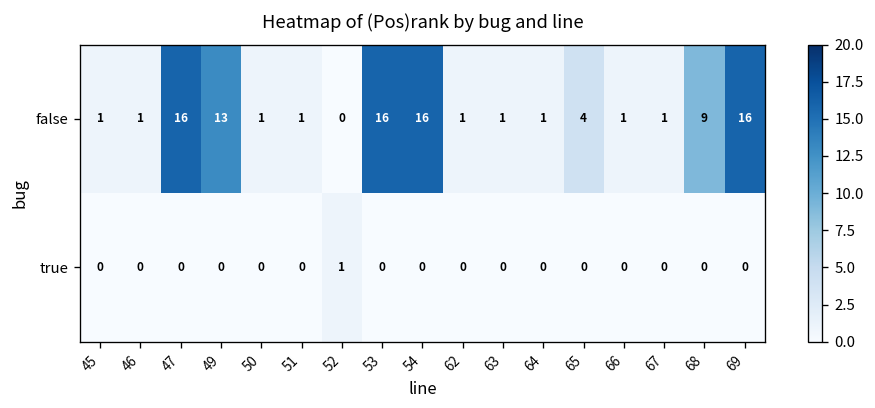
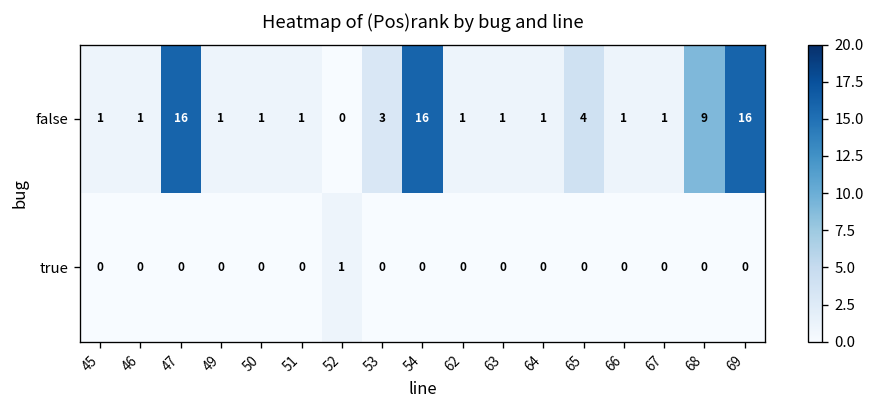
false, 49: 13 -> 1
false, 53: 16 -> 3
